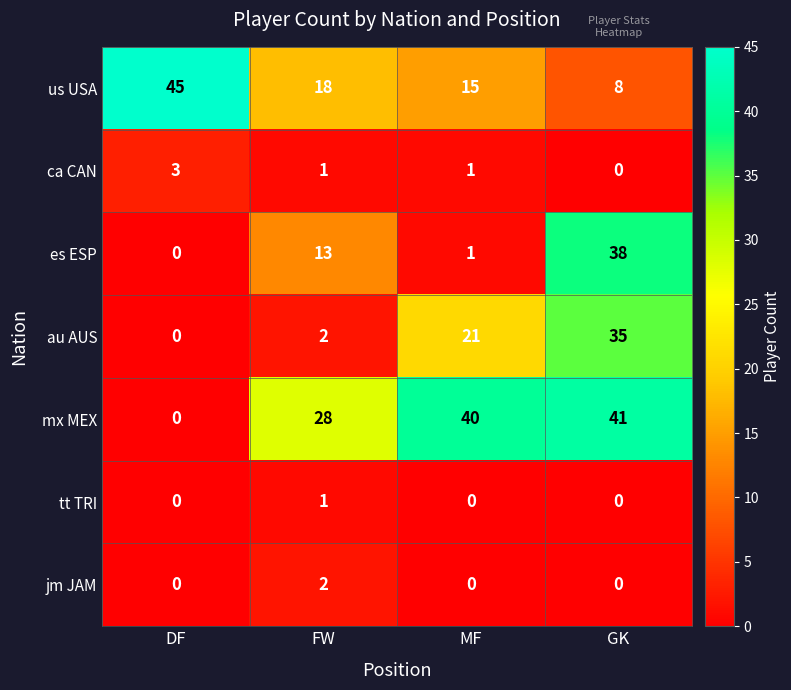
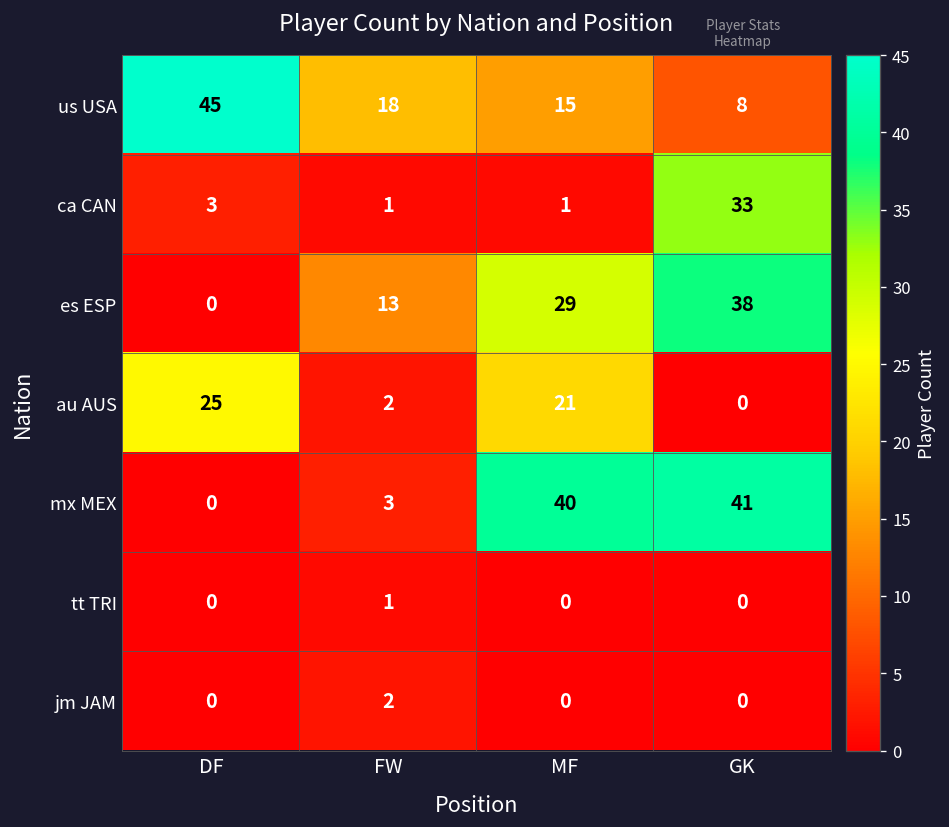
ca CAN, GK: 0 -> 33
es ESP, MF: 1 -> 29
au AUS, DF: 0 -> 25
au AUS, GK: 35 -> 0
mx MEX, FW: 28 -> 3
